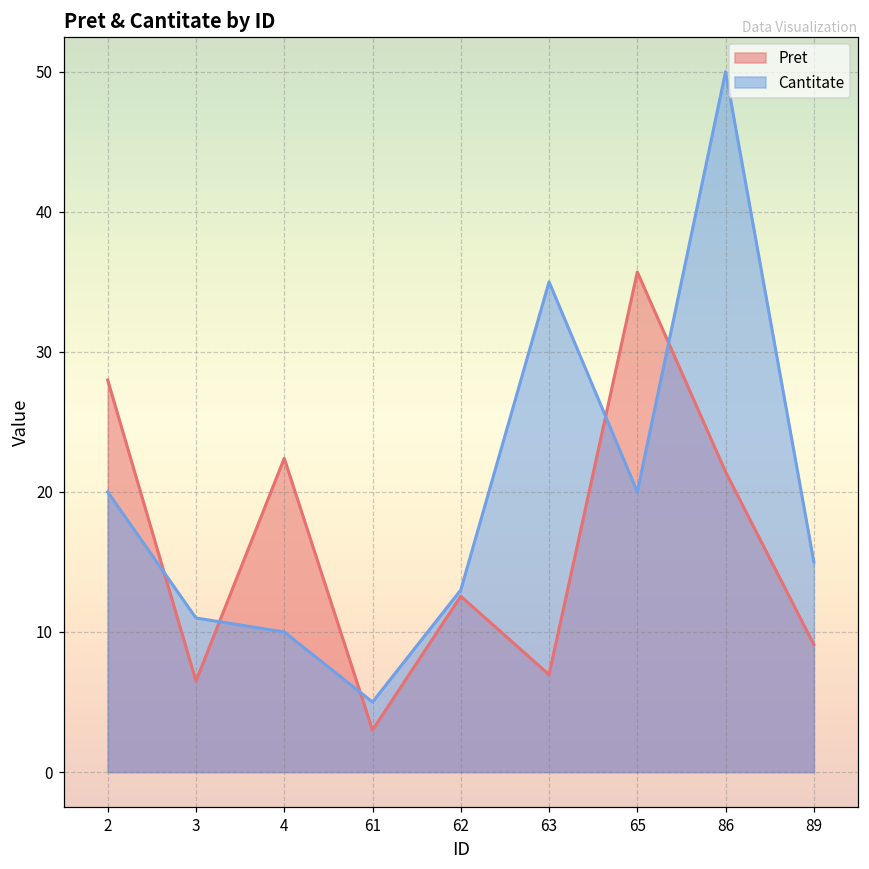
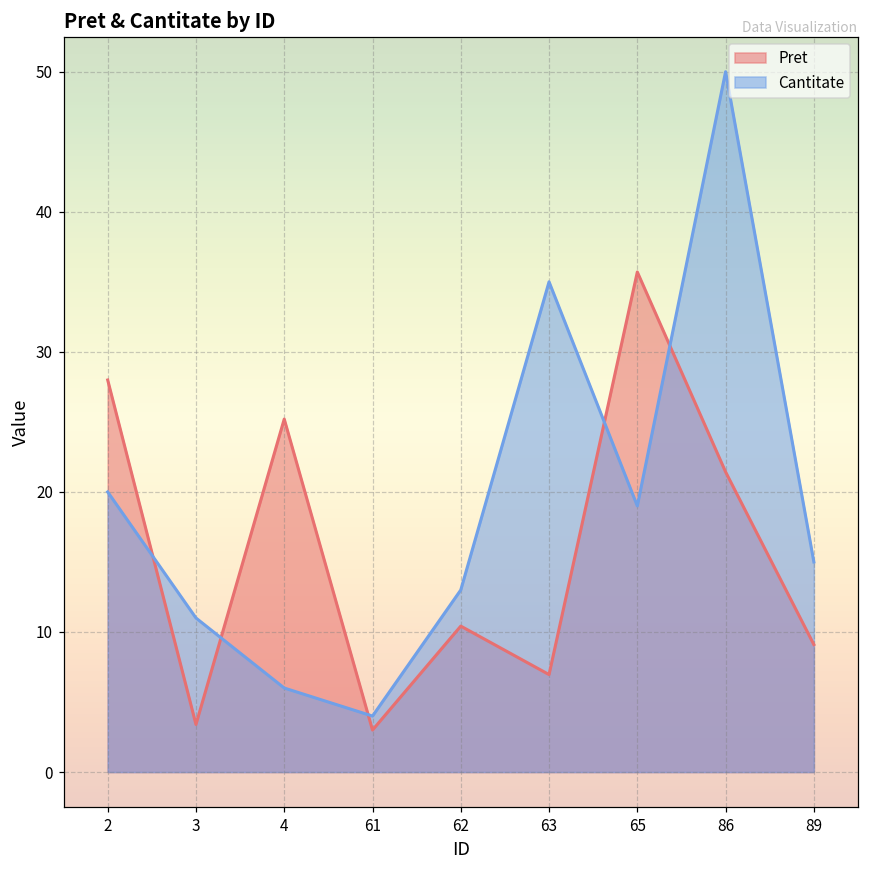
Pret, 3: 6.5 -> 3.4
Pret, 4: 22.4 -> 25.2
Cantitate, 4: 10 -> 6
Cantitate, 61: 5 -> 4
Pret, 62: 12.6 -> 10.4
Cantitate, 65: 20 -> 19
